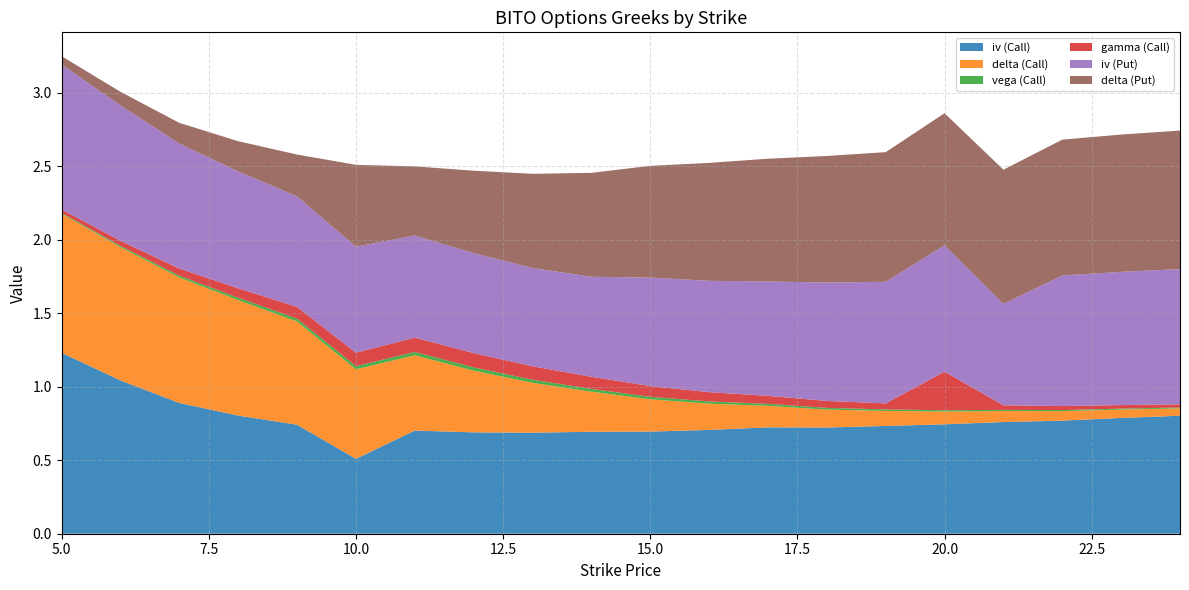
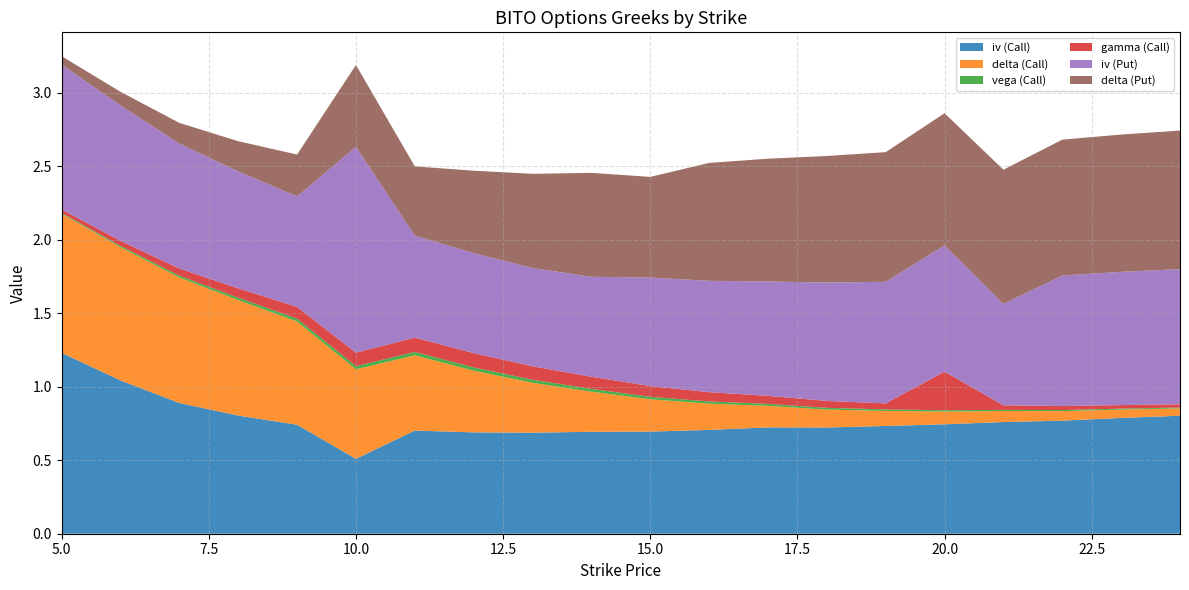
iv (Put), 10.0: 0.72 -> 1.40
delta (Put), 15.0: 0.76 -> 0.68
